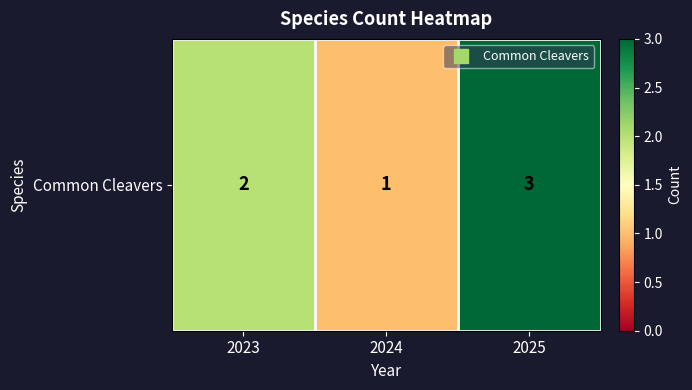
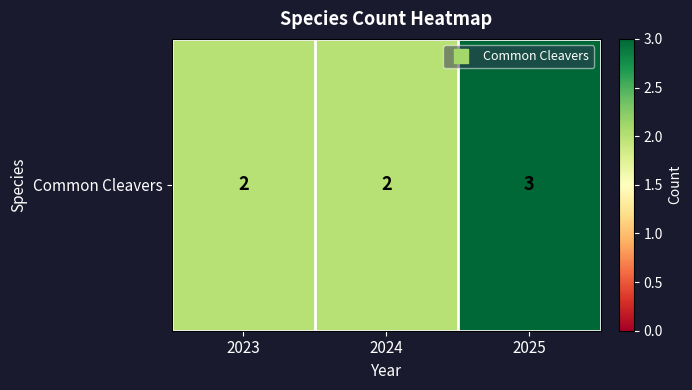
Common Cleavers, 2024: 1 -> 2
